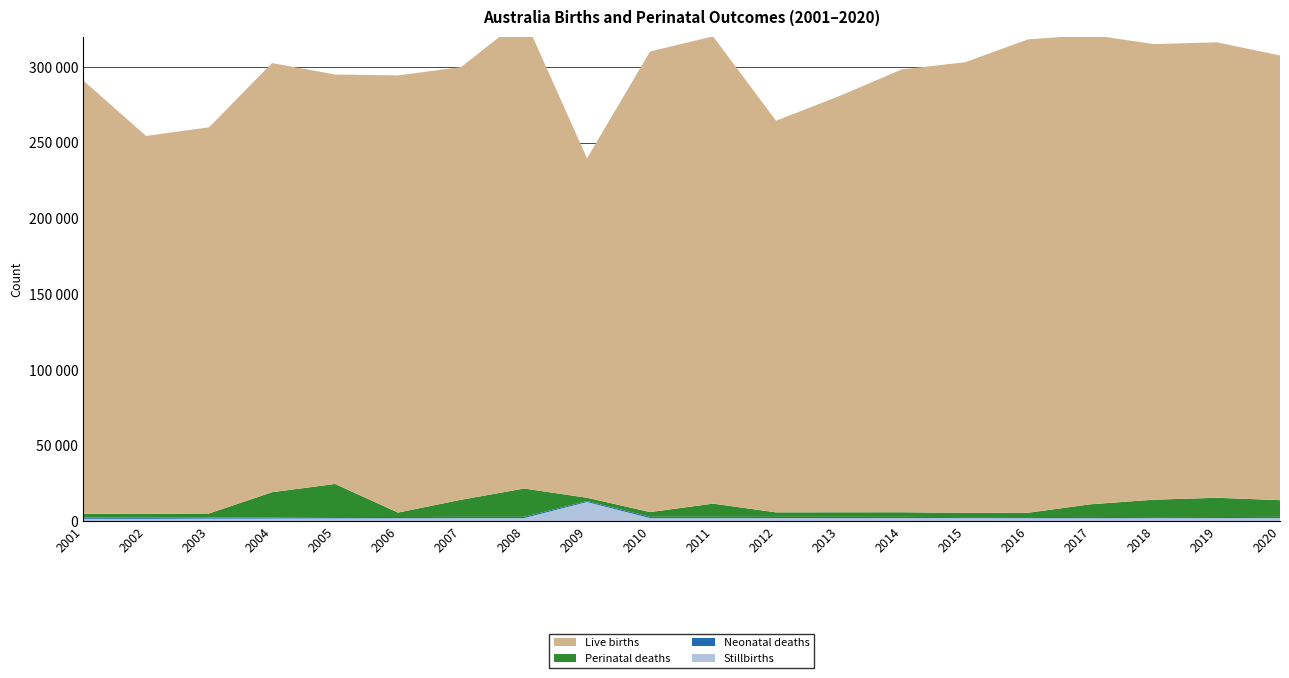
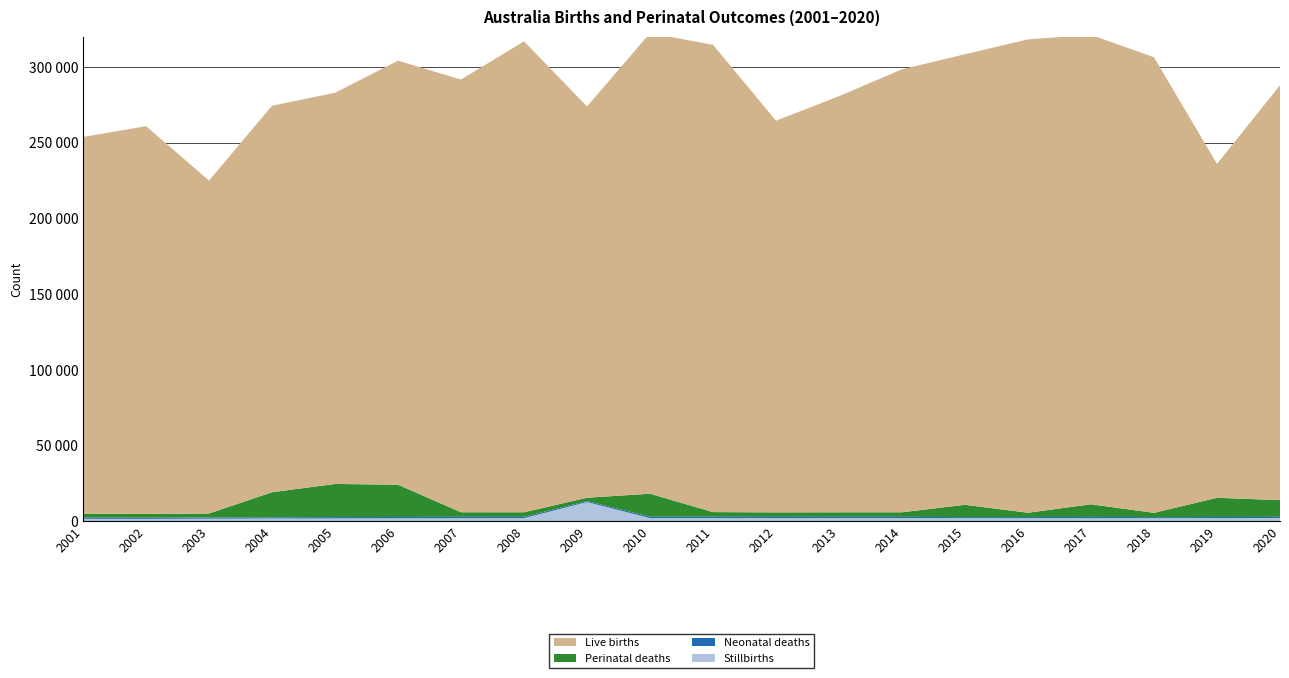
Live births, 2001: 286000 -> 249000
Live births, 2002: 250000 -> 256000
Live births, 2003: 255000 -> 220000
Live births, 2004: 283000 -> 255000
Live births, 2005: 270000 -> 258000
Perinatal deaths, 2006: 3000 -> 21000
Live births, 2006: 289000 -> 280000
Perinatal deaths, 2007: 11000 -> 3000
Perinatal deaths, 2008: 19000 -> 3000
Live births, 2009: 224000 -> 258000
Perinatal deaths, 2010: 3000 -> 15000
Perinatal deaths, 2011: 9000 -> 3000
Perinatal deaths, 2015: 3000 -> 8000
Perinatal deaths, 2018: 12000 -> 3000
Live births, 2019: 301000 -> 221000
Live births, 2020: 294000 -> 274000
